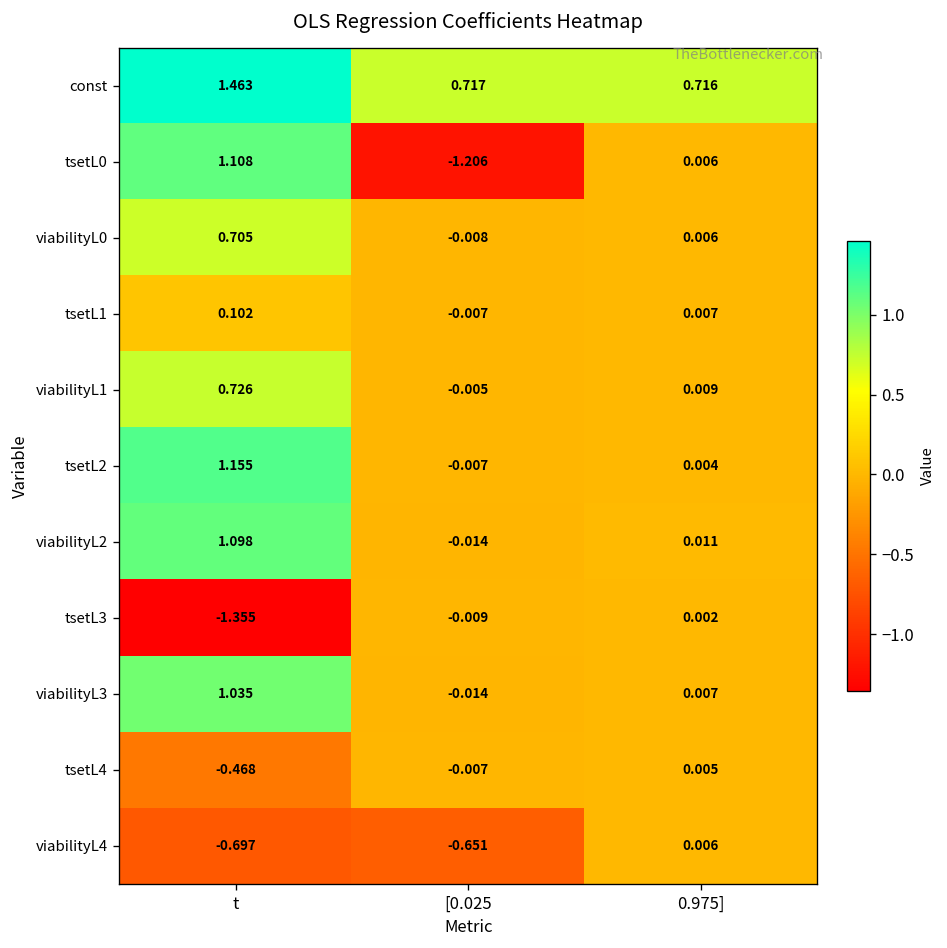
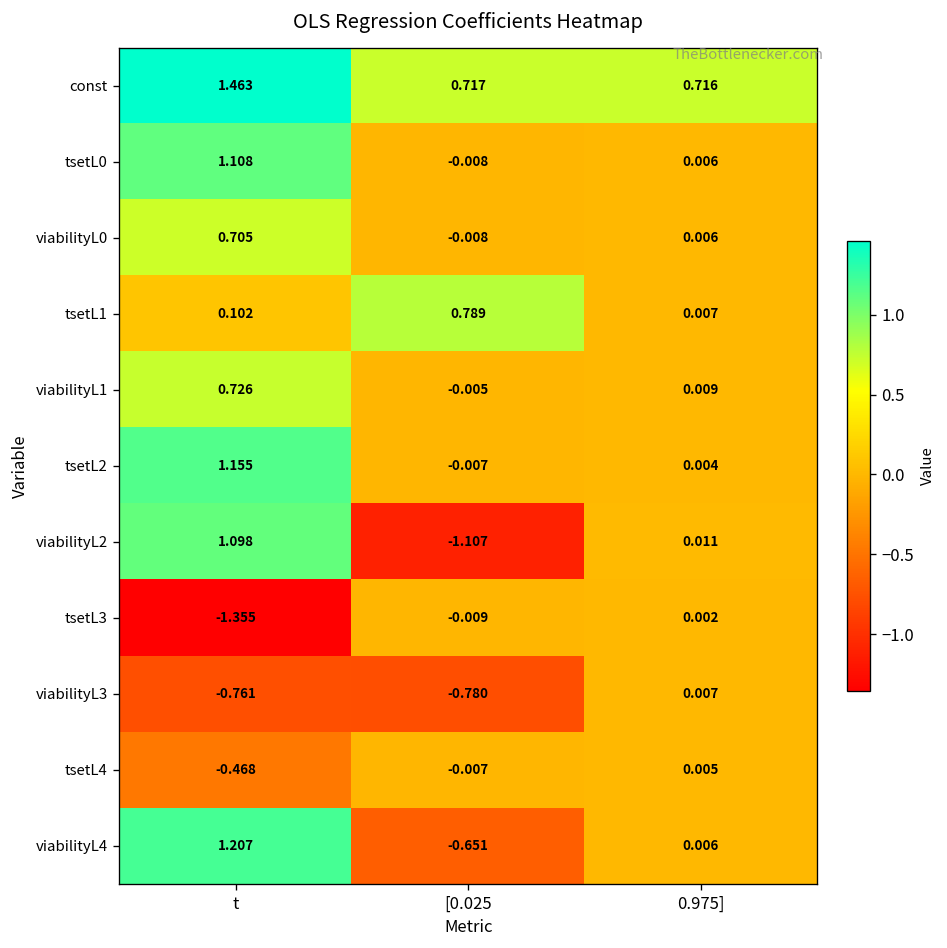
tsetL0, [0.025: -1.206 -> -0.008
tsetL1, [0.025: -0.007 -> 0.789
viabilityL2, [0.025: -0.014 -> -1.107
viabilityL3, t: 1.035 -> -0.761
viabilityL3, [0.025: -0.014 -> -0.780
viabilityL4, t: -0.697 -> 1.207
